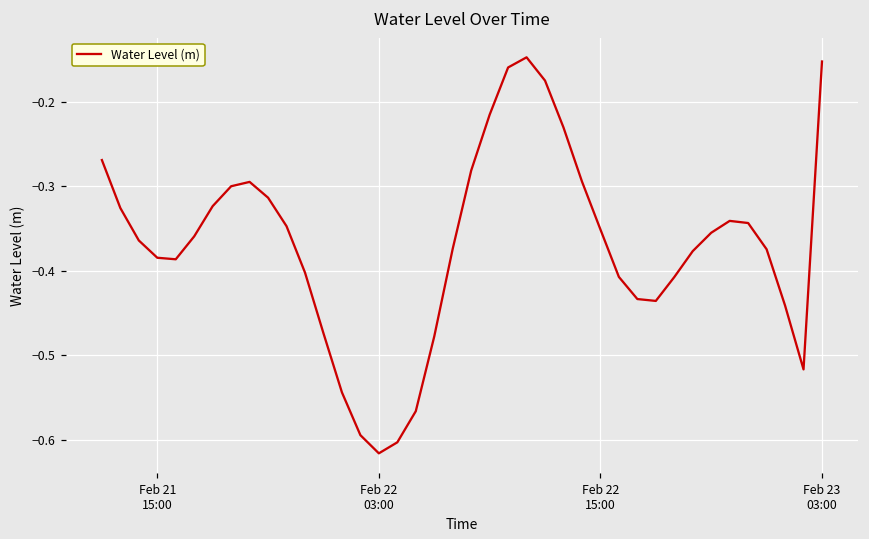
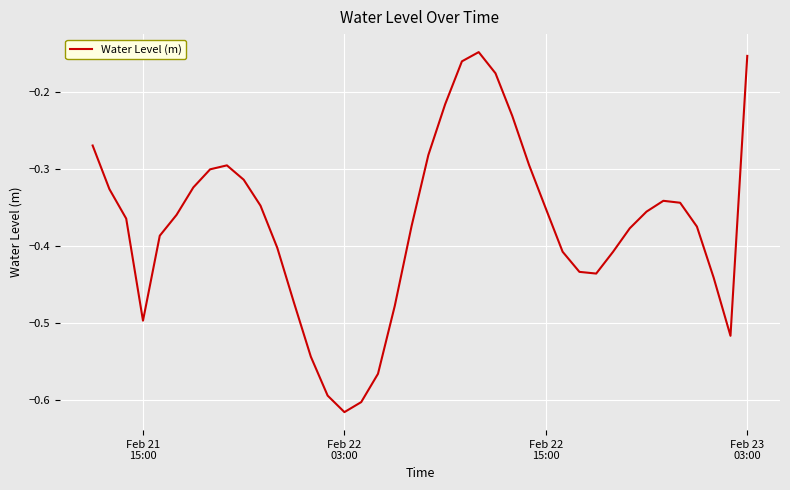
Feb 21 15:00: -0.38 -> -0.50
